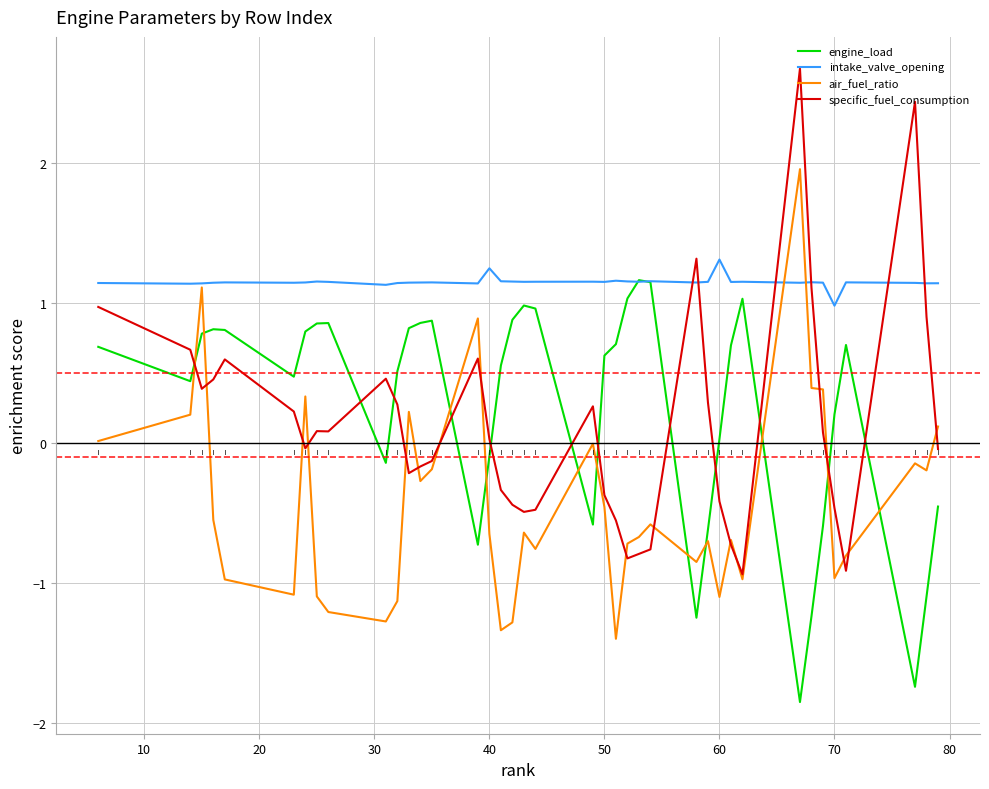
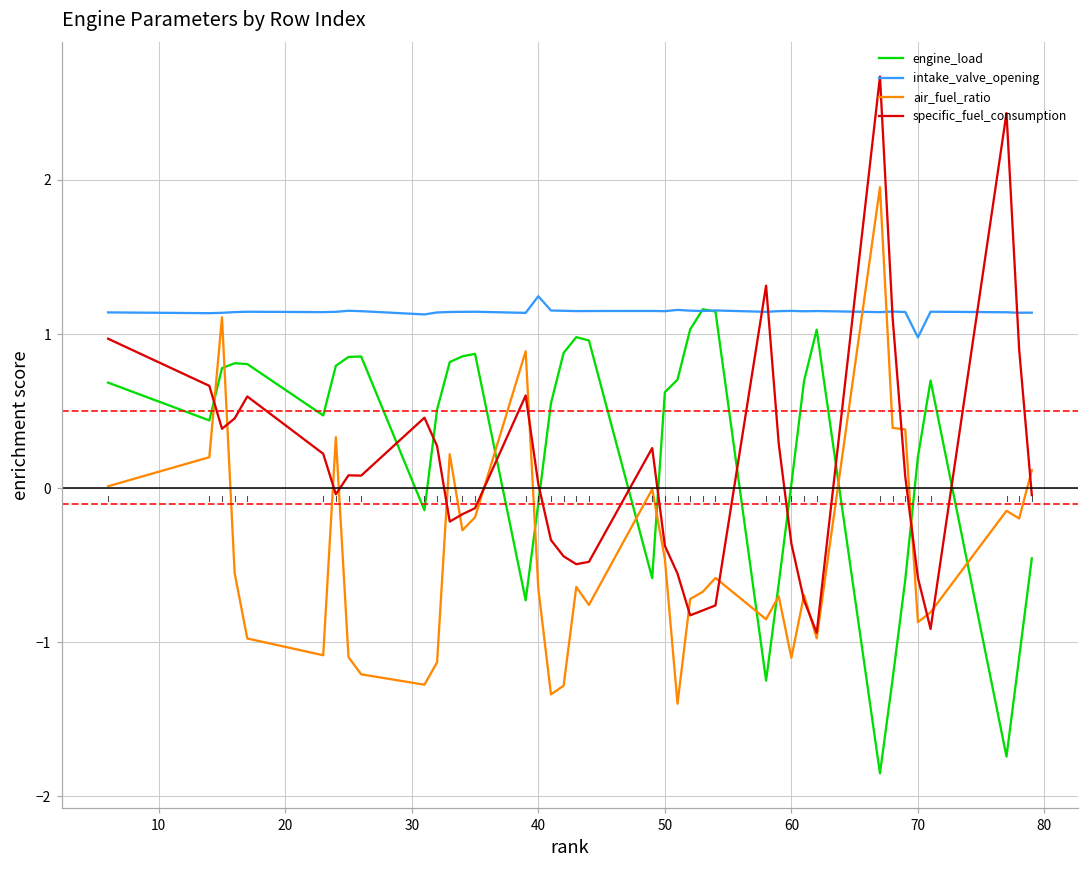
intake_valve_opening, 60: 1.31 -> 1.15
specific_fuel_consumption, 60: -0.42 -> -0.36
air_fuel_ratio, 70: -0.97 -> -0.87
specific_fuel_consumption, 70: -0.47 -> -0.58
